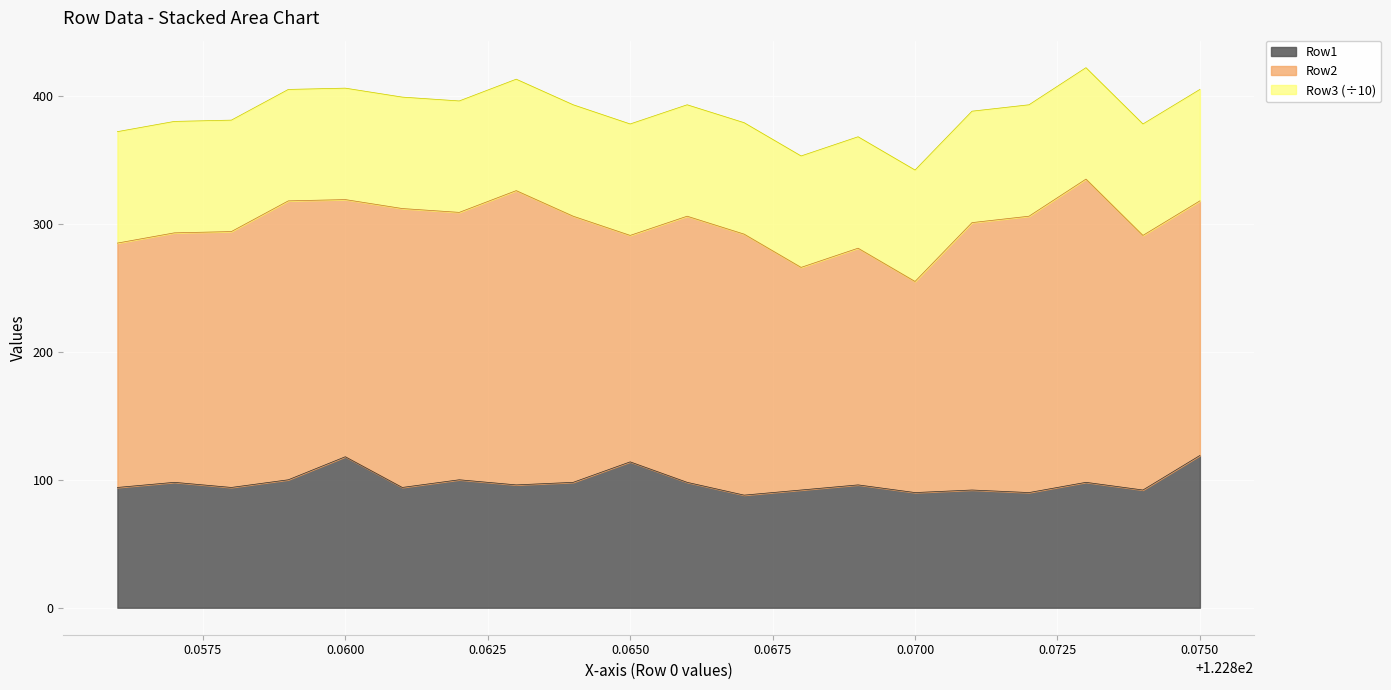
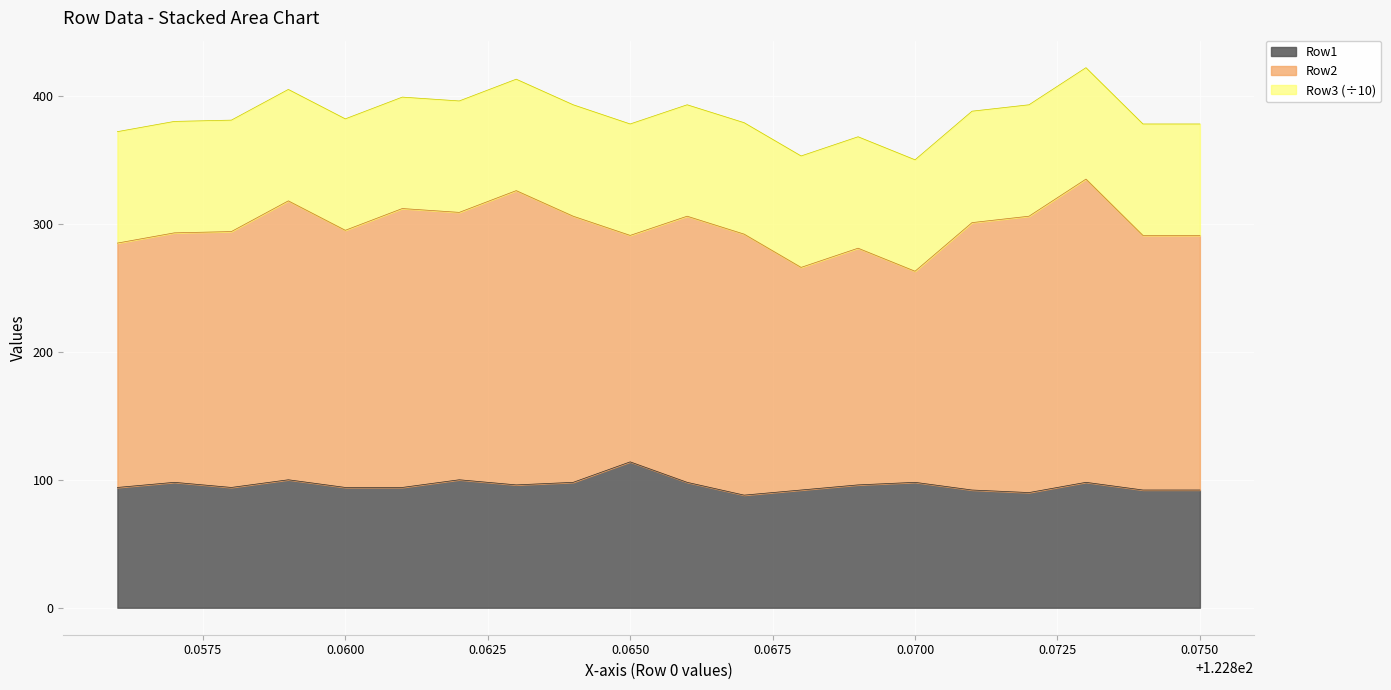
Row1, 0.0600: 118 -> 94
Row1, 0.0700: 90 -> 98
Row1, 0.0750: 119 -> 92
